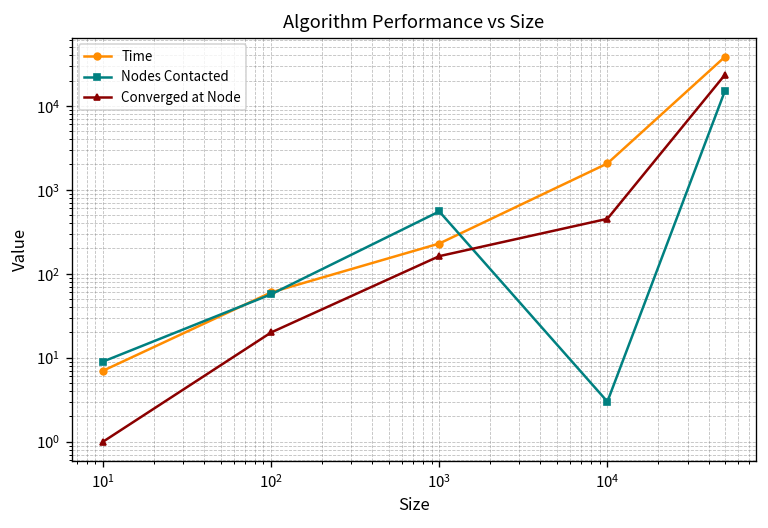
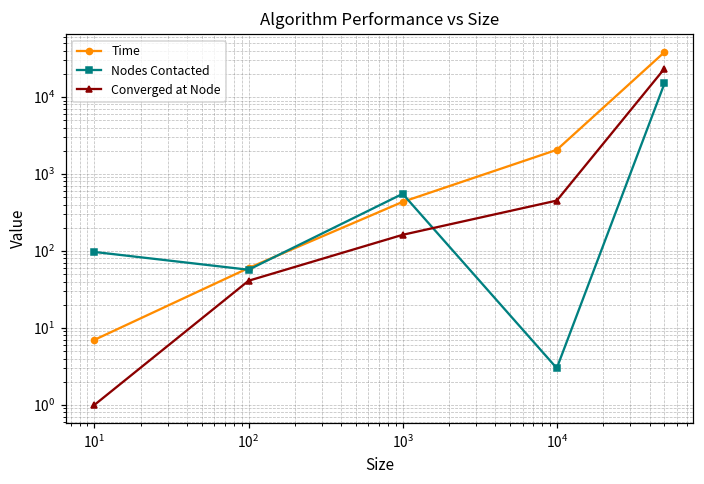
Nodes Contacted, 10^1: 9 -> 100
Converged at Node, 10^2: 20 -> 40
Time, 10^3: 230 -> 400
